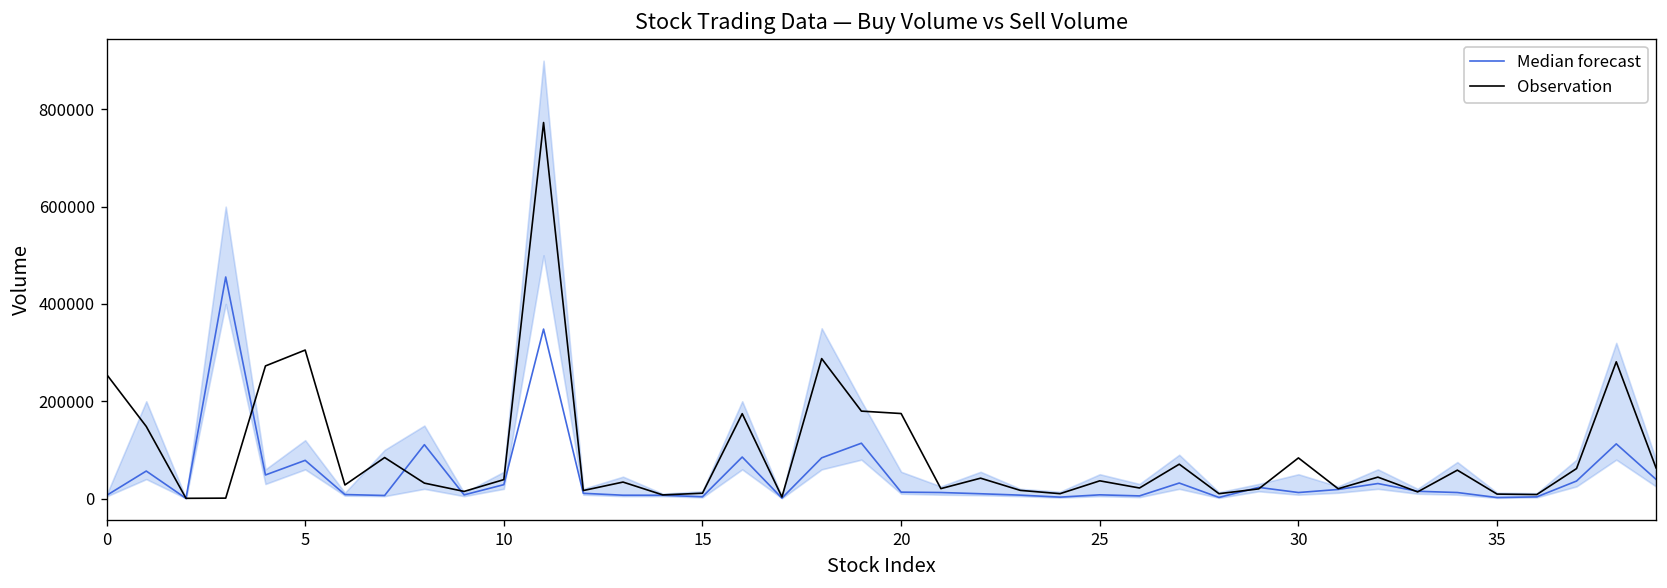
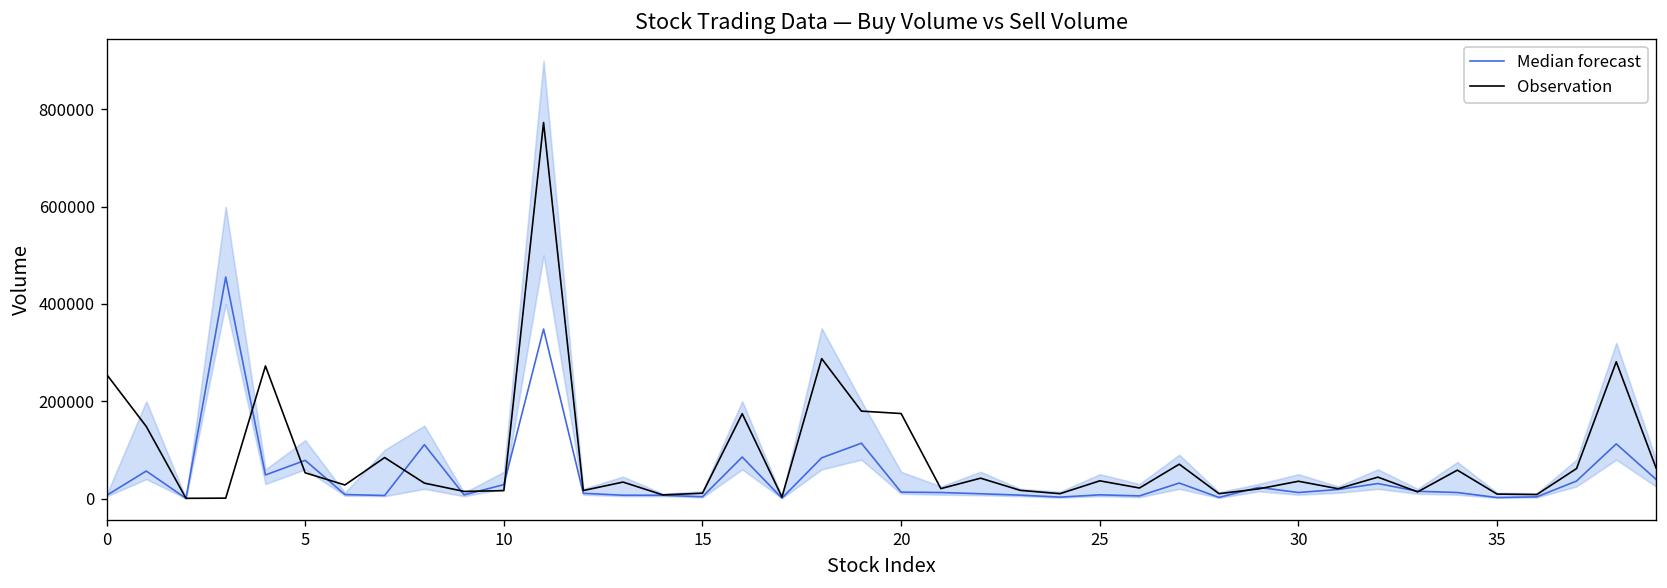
Observation, 5: 310000 -> 50000
Observation, 10: 40000 -> 20000
Observation, 30: 80000 -> 40000
